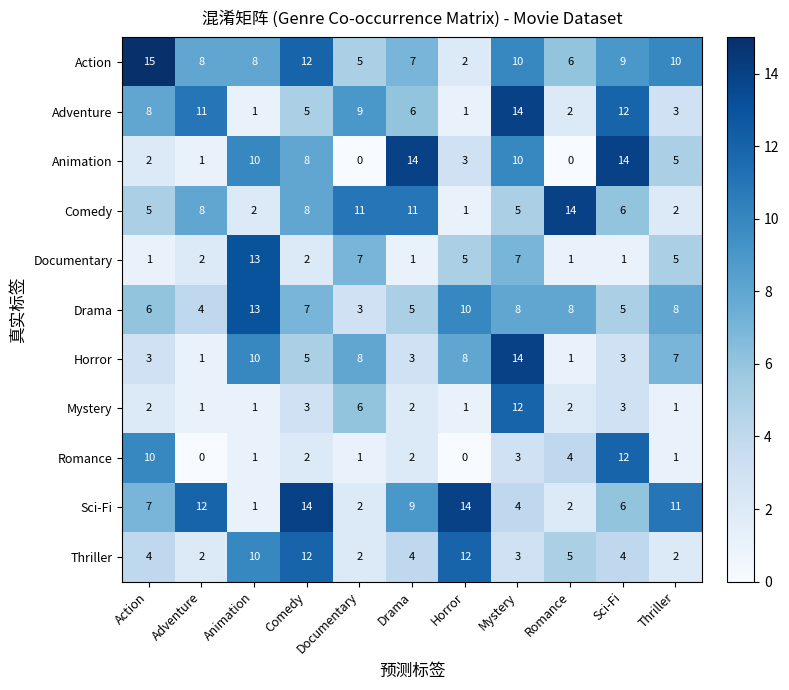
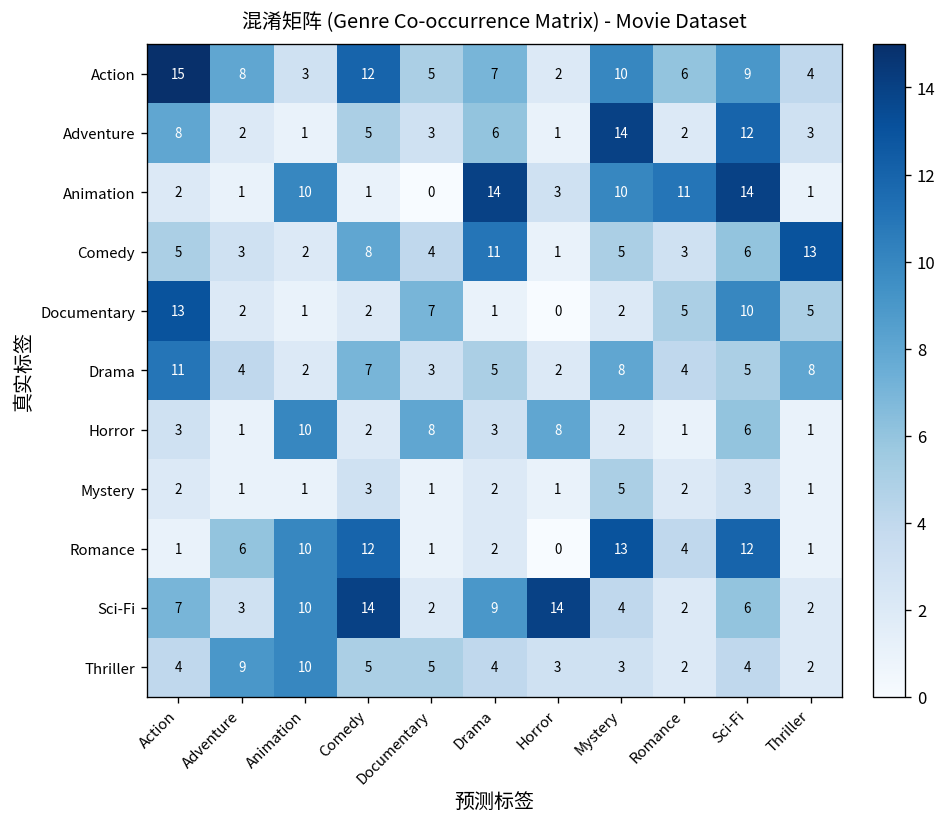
Action, Animation: 8 -> 3
Action, Thriller: 10 -> 4
Adventure, Adventure: 11 -> 2
Adventure, Documentary: 9 -> 3
Animation, Comedy: 8 -> 1
Animation, Romance: 0 -> 11
Animation, Thriller: 5 -> 1
Comedy, Adventure: 8 -> 3
Comedy, Documentary: 11 -> 4
Comedy, Romance: 14 -> 3
Comedy, Thriller: 2 -> 13
Documentary, Action: 1 -> 13
Documentary, Animation: 13 -> 1
Documentary, Horror: 5 -> 0
Documentary, Mystery: 7 -> 2
Documentary, Romance: 1 -> 5
Documentary, Sci-Fi: 1 -> 10
Drama, Action: 6 -> 11
Drama, Animation: 13 -> 2
Drama, Horror: 10 -> 2
Drama, Romance: 8 -> 4
Horror, Comedy: 5 -> 2
Horror, Mystery: 14 -> 2
Horror, Sci-Fi: 3 -> 6
Horror, Thriller: 7 -> 1
Mystery, Documentary: 6 -> 1
Mystery, Mystery: 12 -> 5
Romance, Action: 10 -> 1
Romance, Adventure: 0 -> 6
Romance, Animation: 1 -> 10
Romance, Comedy: 2 -> 12
Romance, Mystery: 3 -> 13
Sci-Fi, Adventure: 12 -> 3
Sci-Fi, Animation: 1 -> 10
Sci-Fi, Thriller: 11 -> 2
Thriller, Adventure: 2 -> 9
Thriller, Comedy: 12 -> 5
Thriller, Documentary: 2 -> 5
Thriller, Horror: 12 -> 3
Thriller, Romance: 5 -> 2
